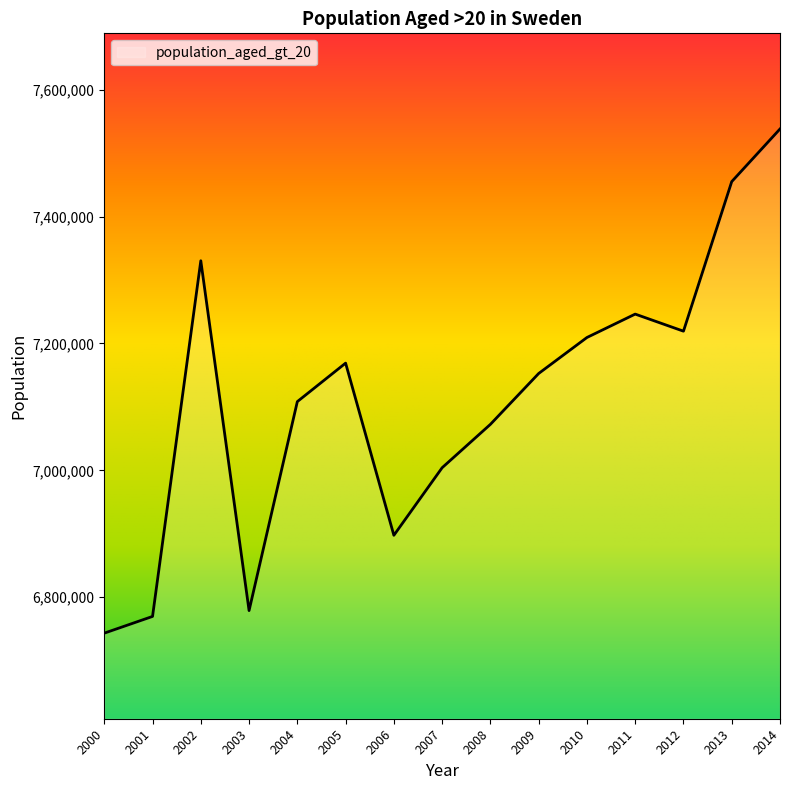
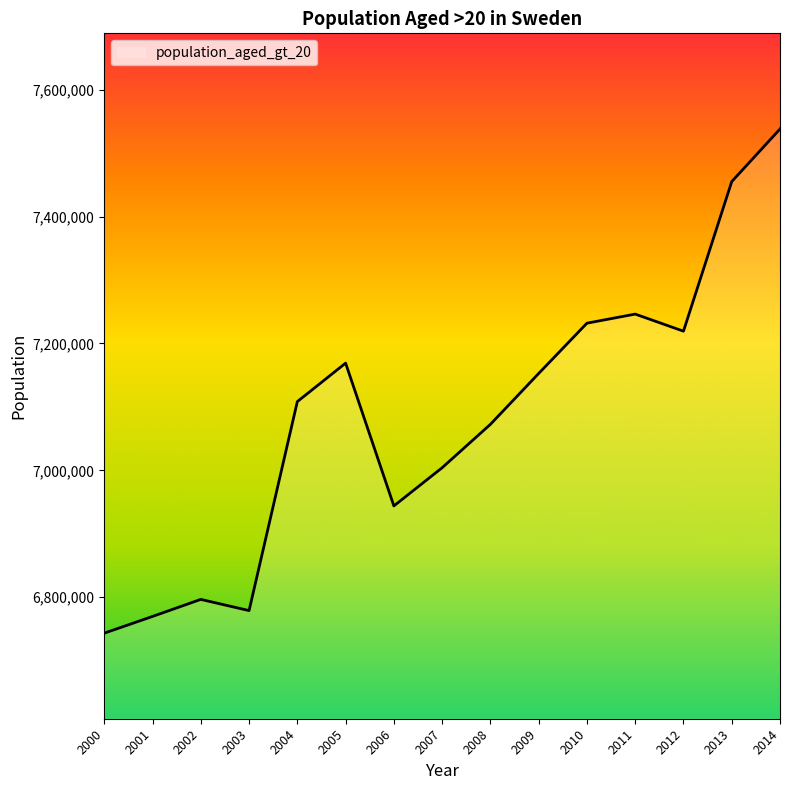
2002: 7,330,000 -> 6,800,000
2006: 6,900,000 -> 6,940,000
2010: 7,210,000 -> 7,230,000
